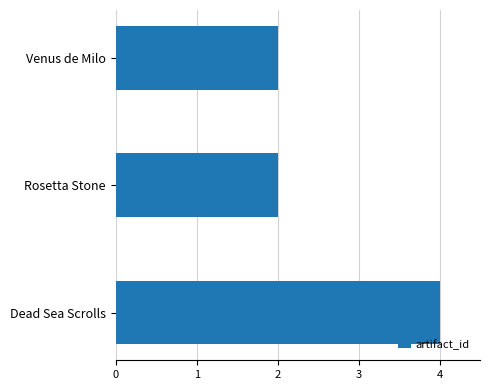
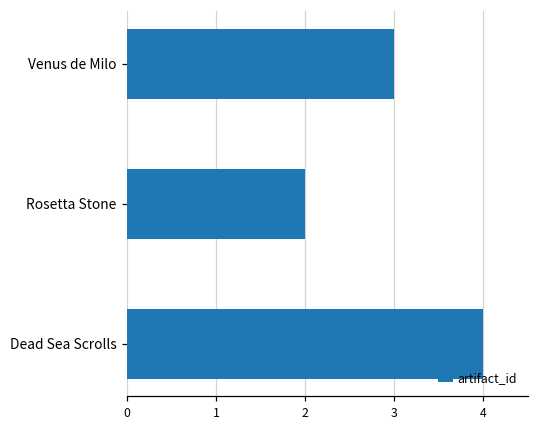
Venus de Milo: 2 -> 3
